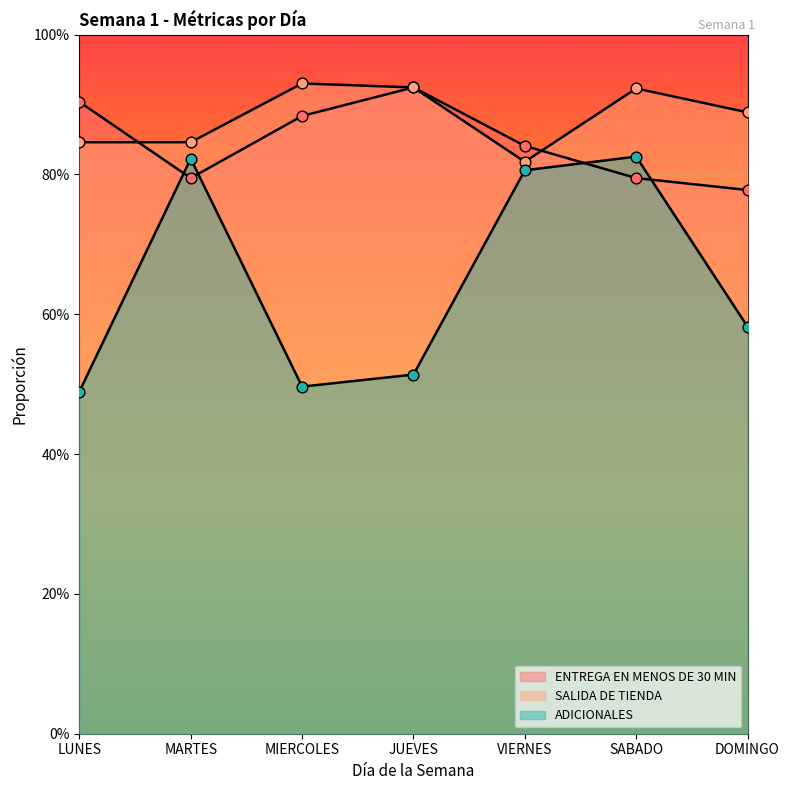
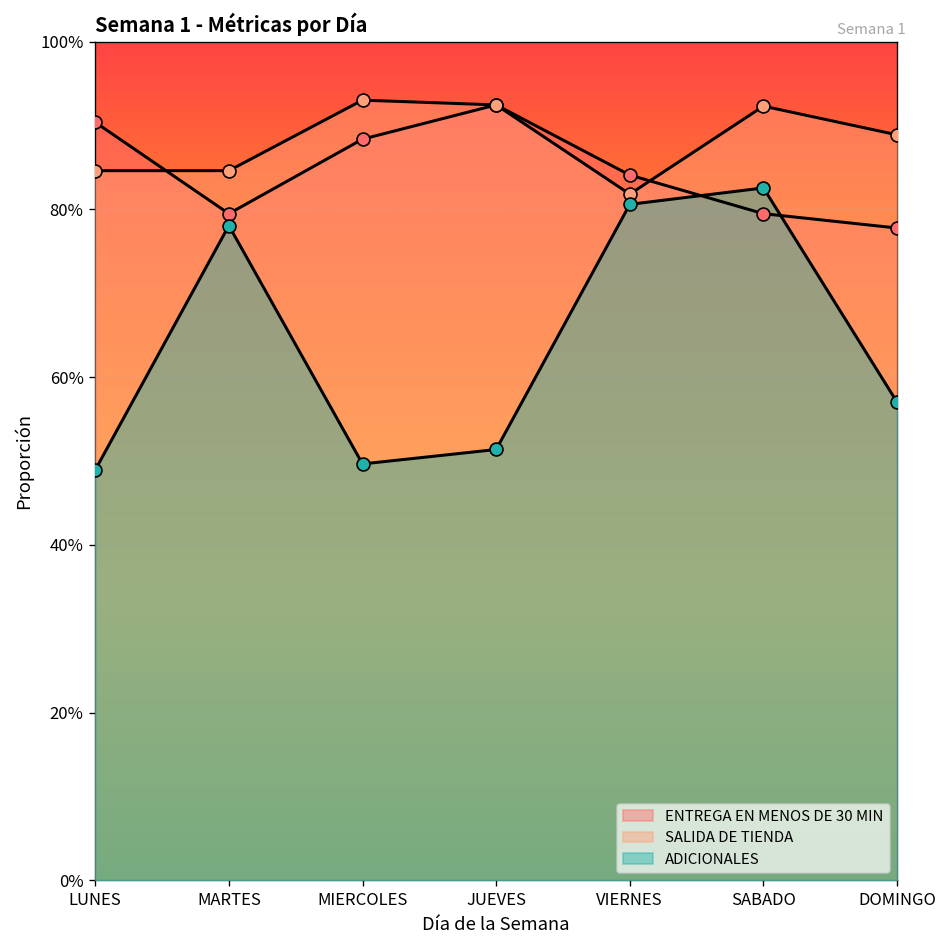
ADICIONALES, MARTES: 82% -> 78%
ADICIONALES, DOMINGO: 58% -> 57%
